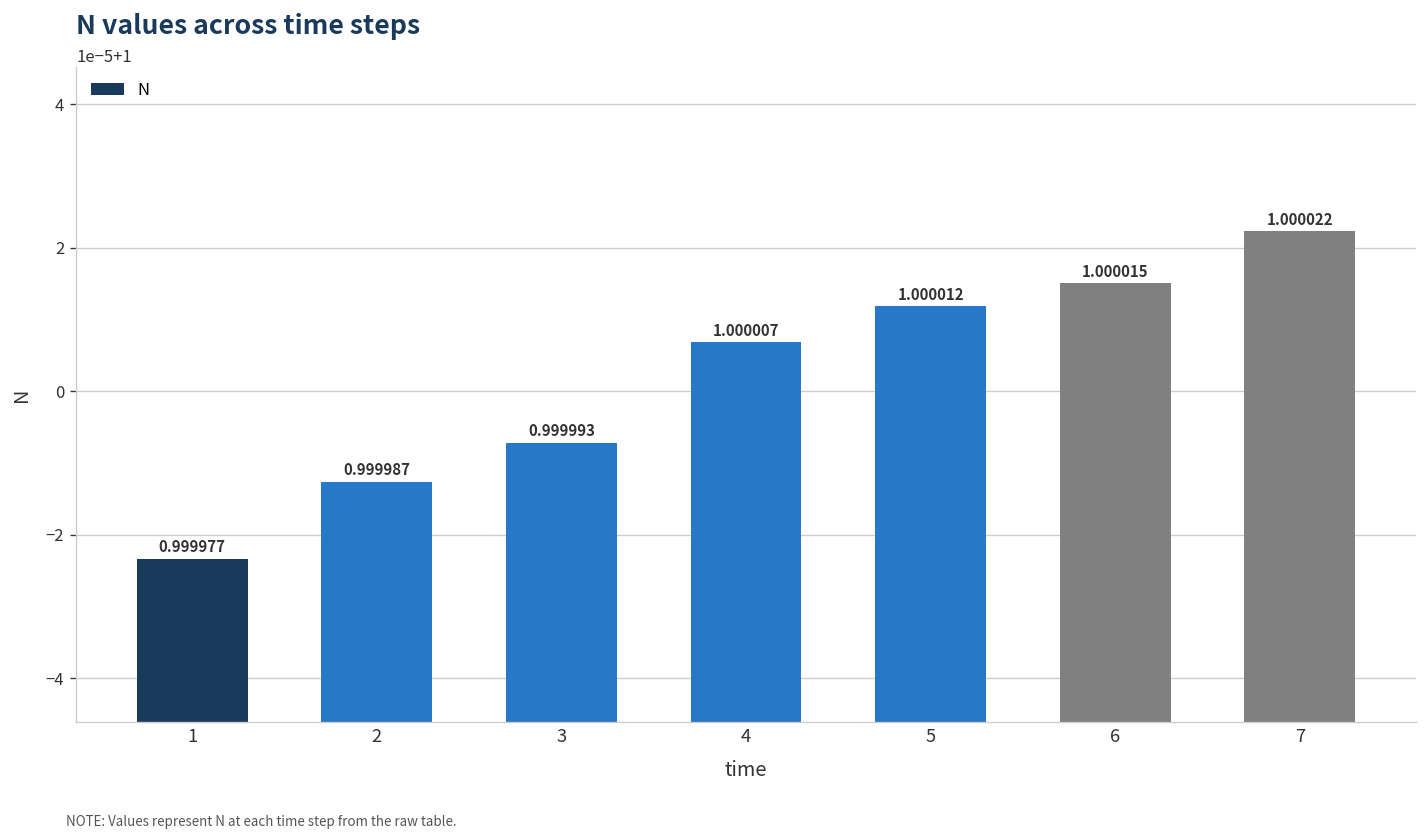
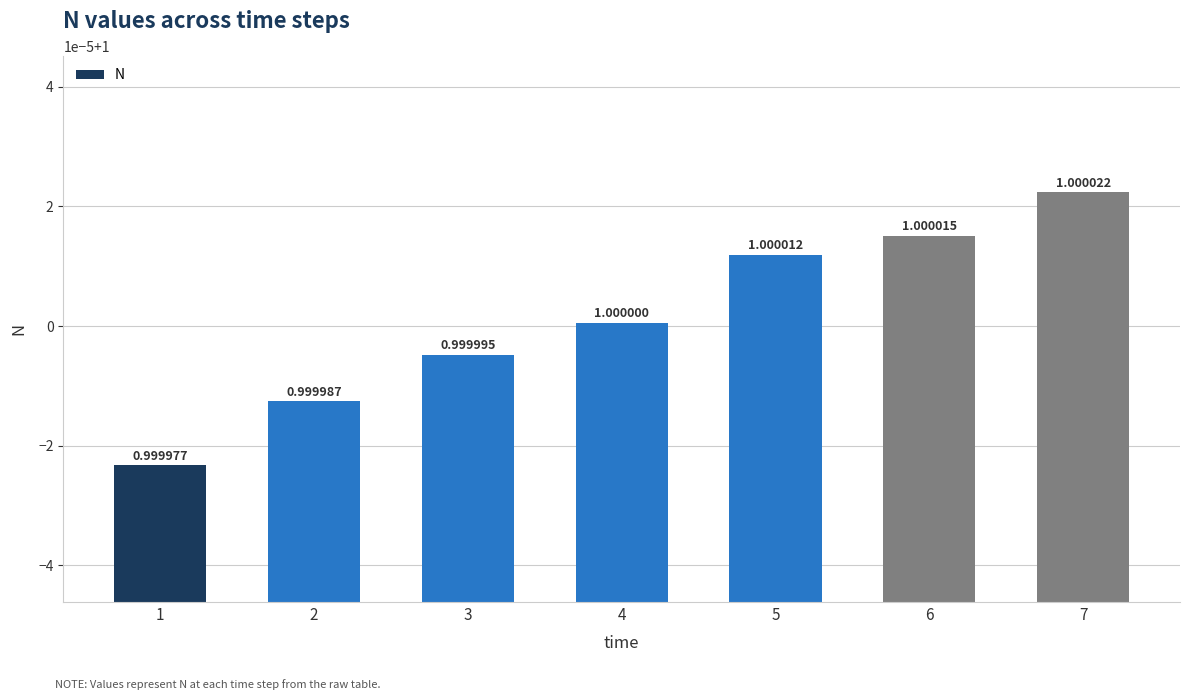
3: 0.999993 -> 0.999995
4: 1.000007 -> 1.000000
